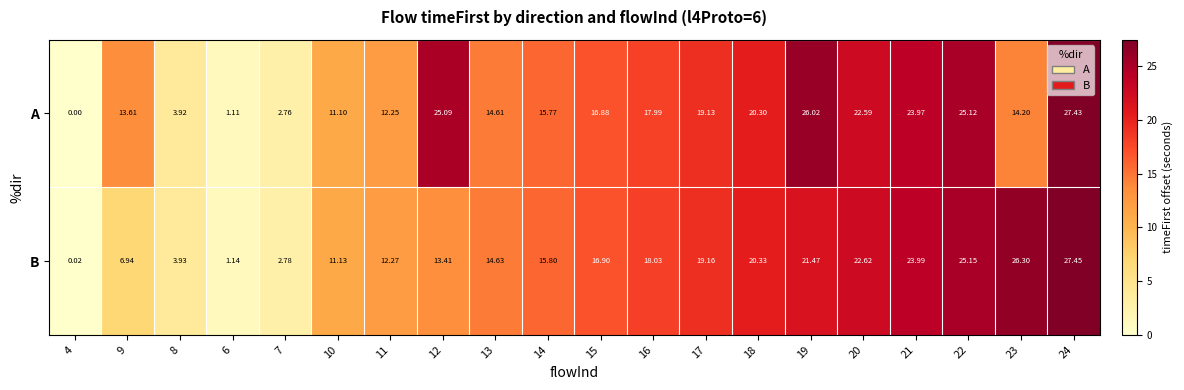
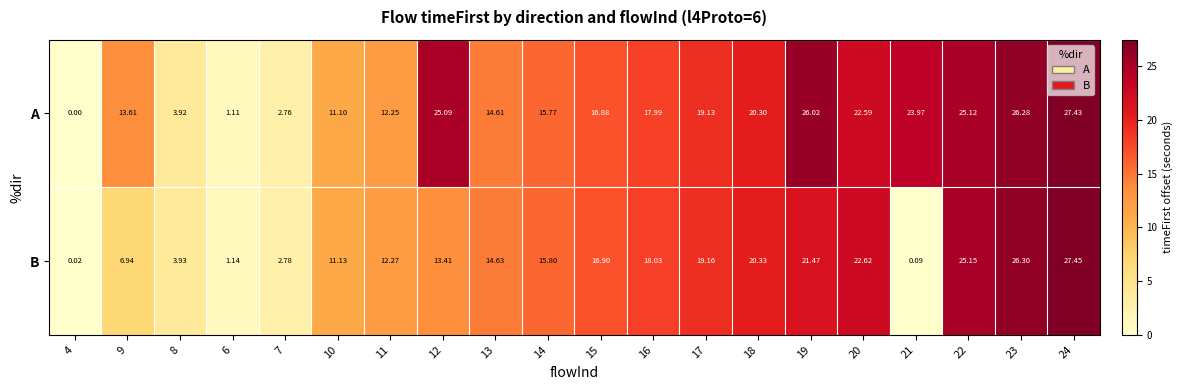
A, 23: 14.20 -> 26.28
B, 21: 23.99 -> 0.09
